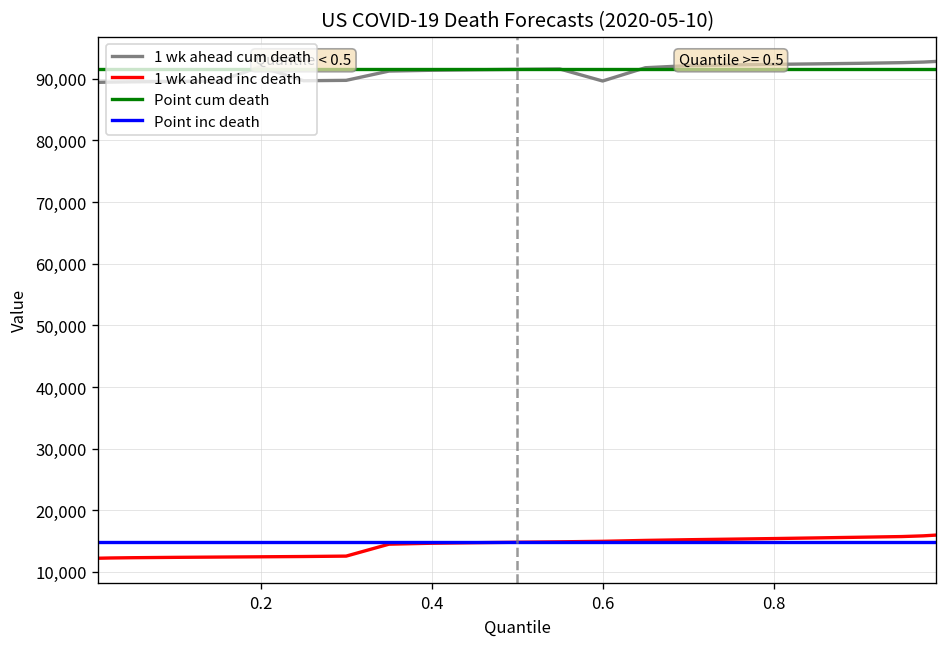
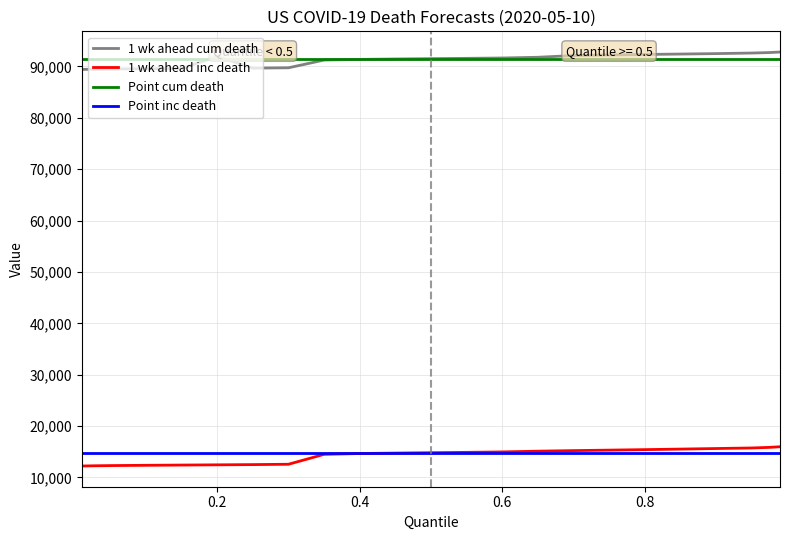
1 wk ahead cum death, 0.6: 90,000 -> 92,000
